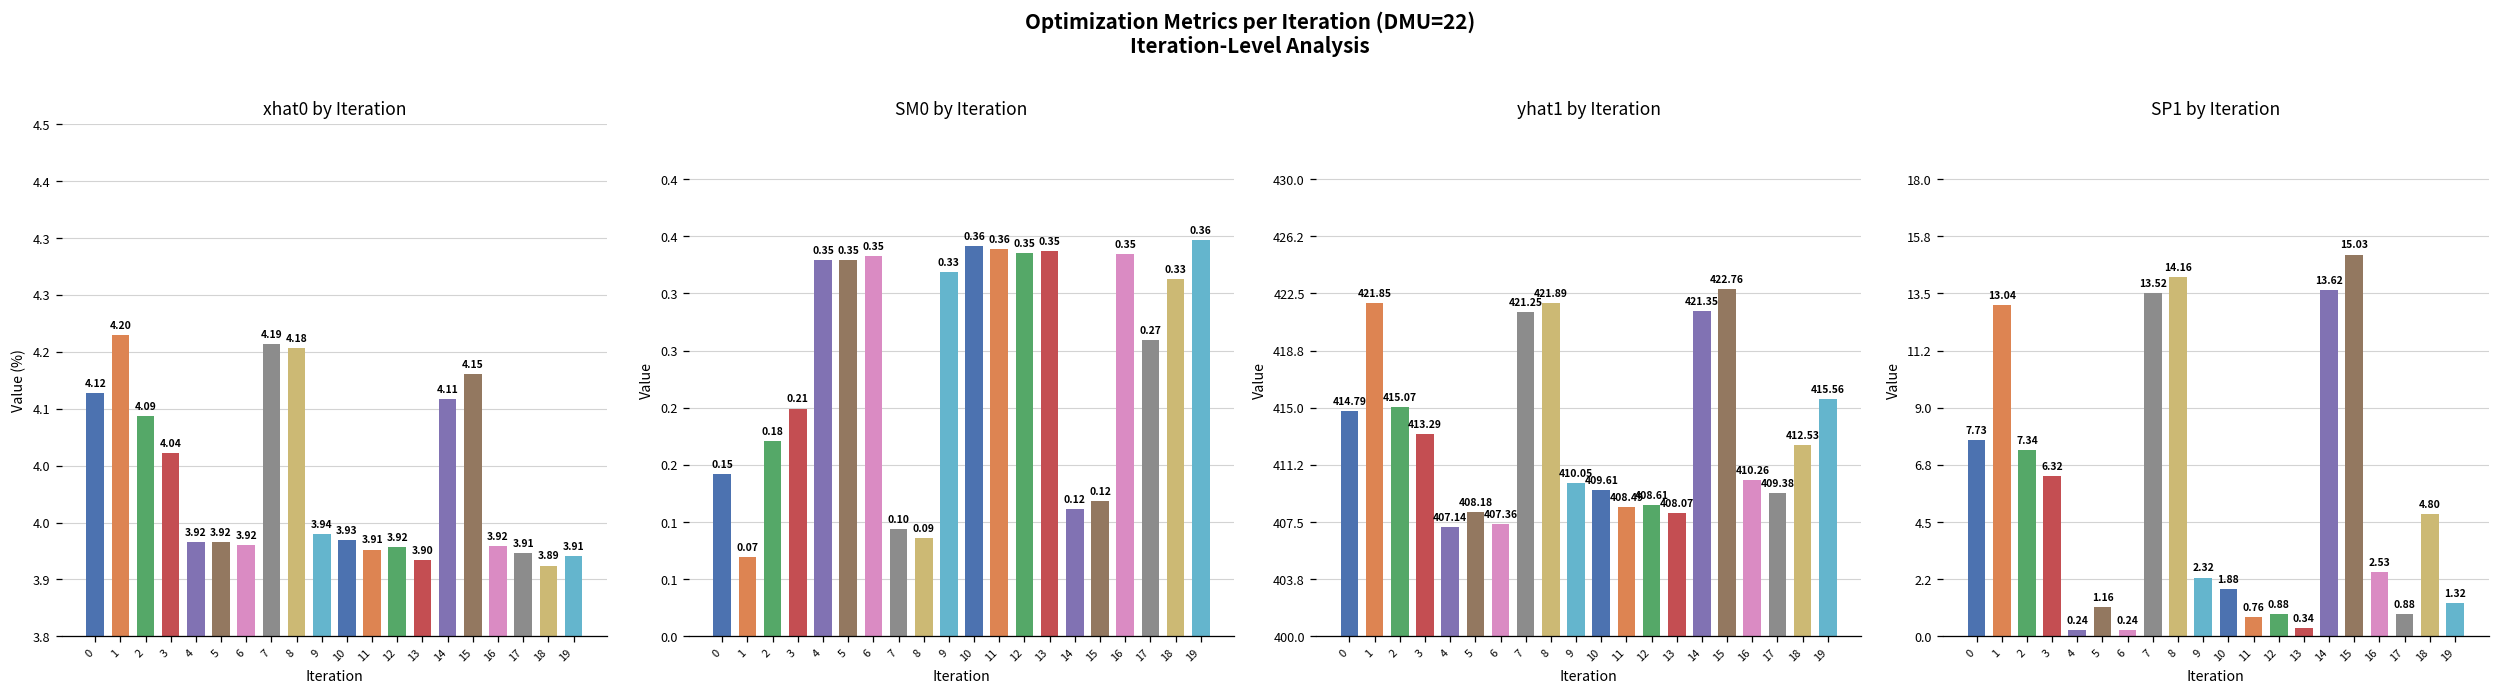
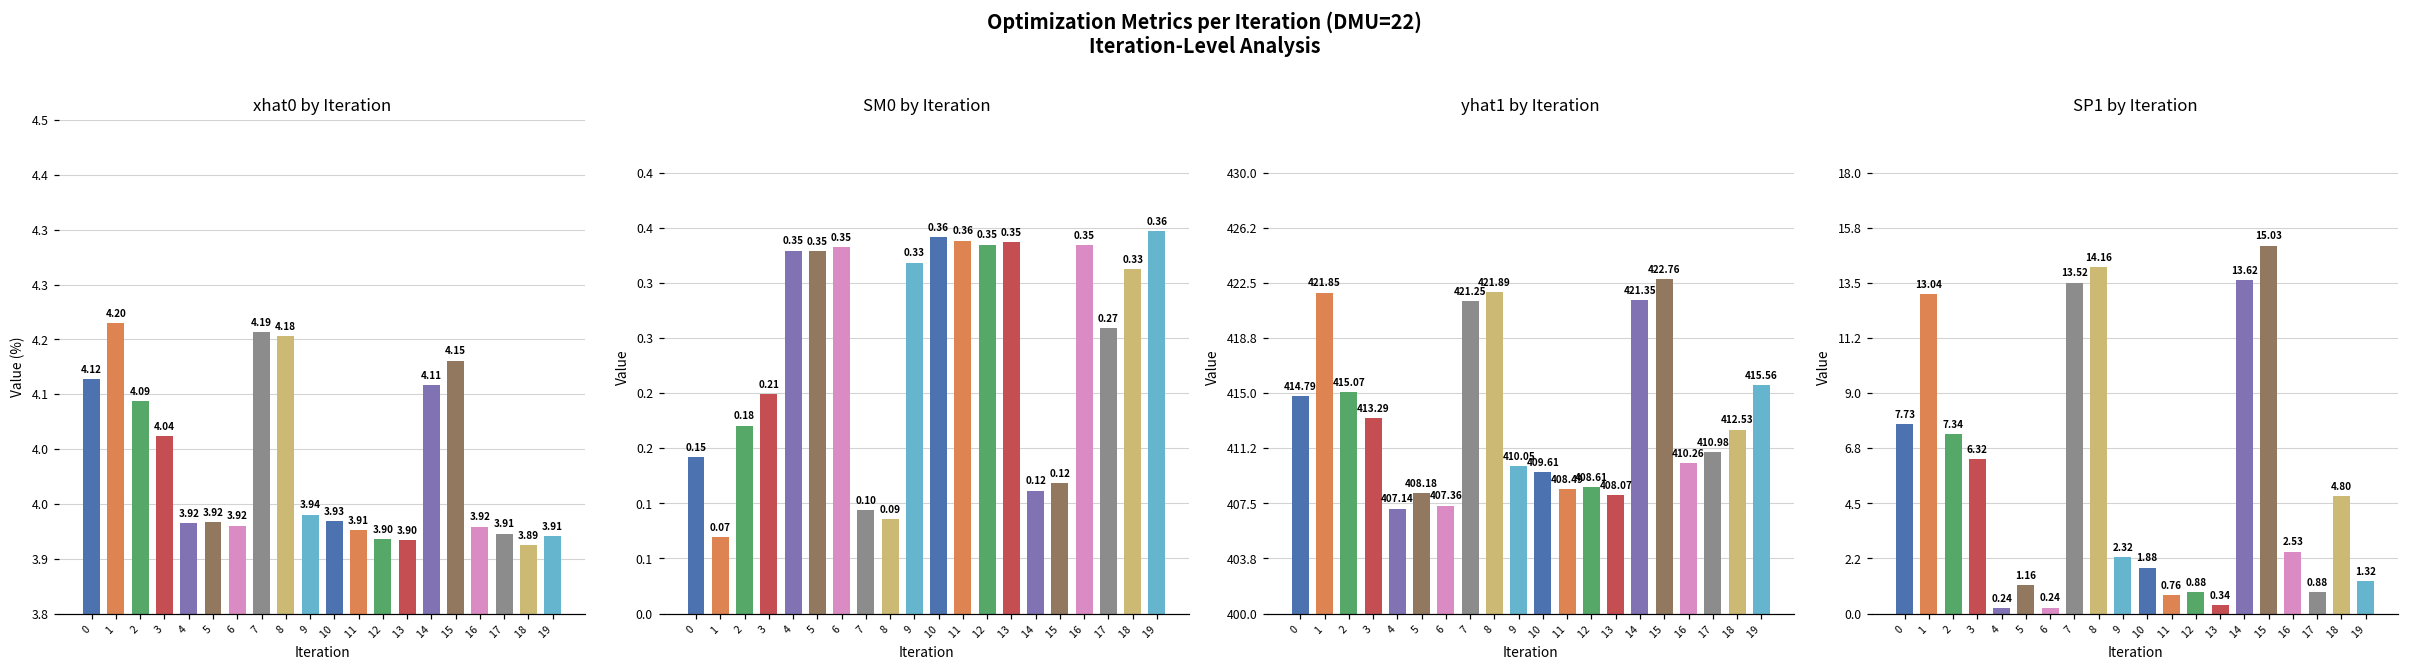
xhat0 by Iteration, 12: 3.92 -> 3.90
yhat1 by Iteration, 17: 409.38 -> 410.98
